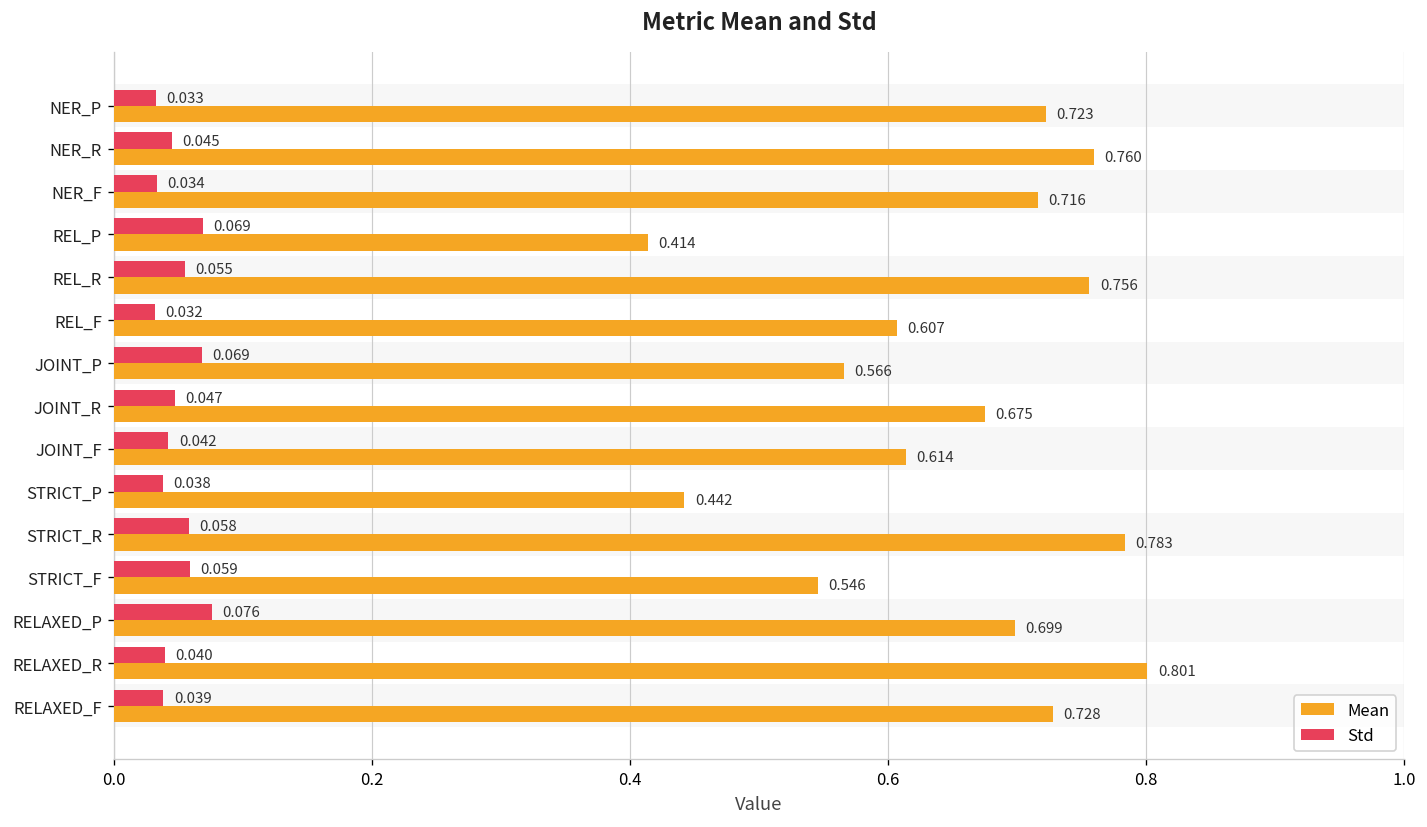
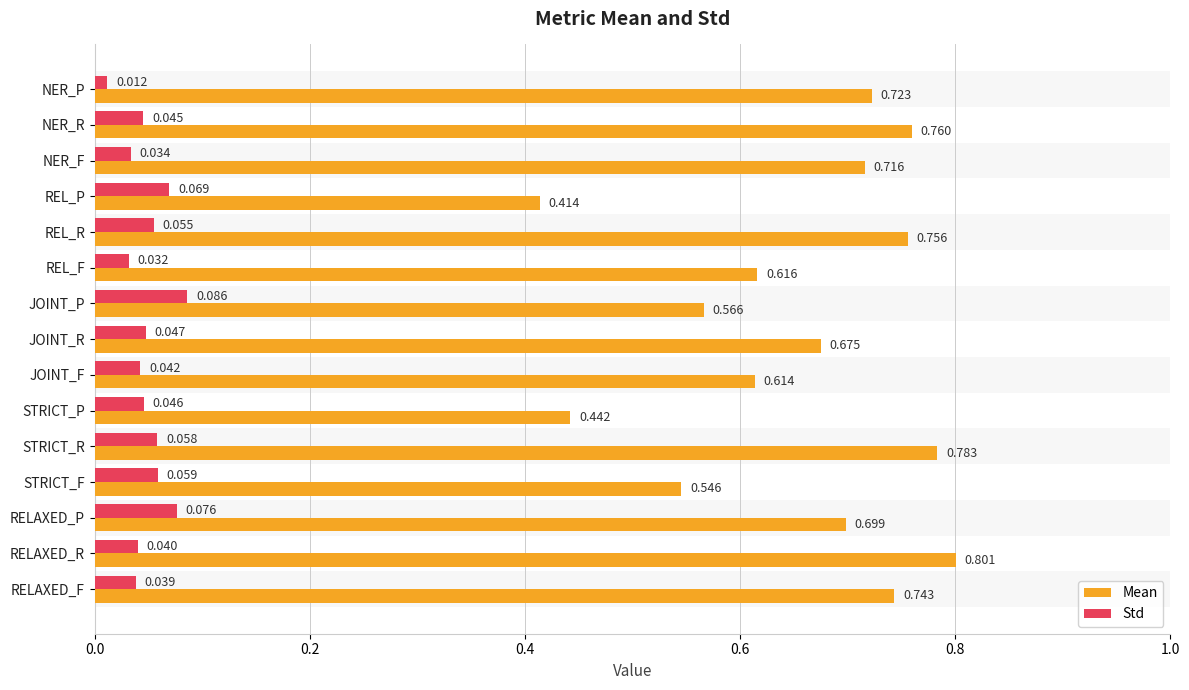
Std, NER_P: 0.033 -> 0.012
Mean, REL_F: 0.607 -> 0.616
Std, JOINT_P: 0.069 -> 0.086
Std, STRICT_P: 0.038 -> 0.046
Mean, RELAXED_F: 0.728 -> 0.743
